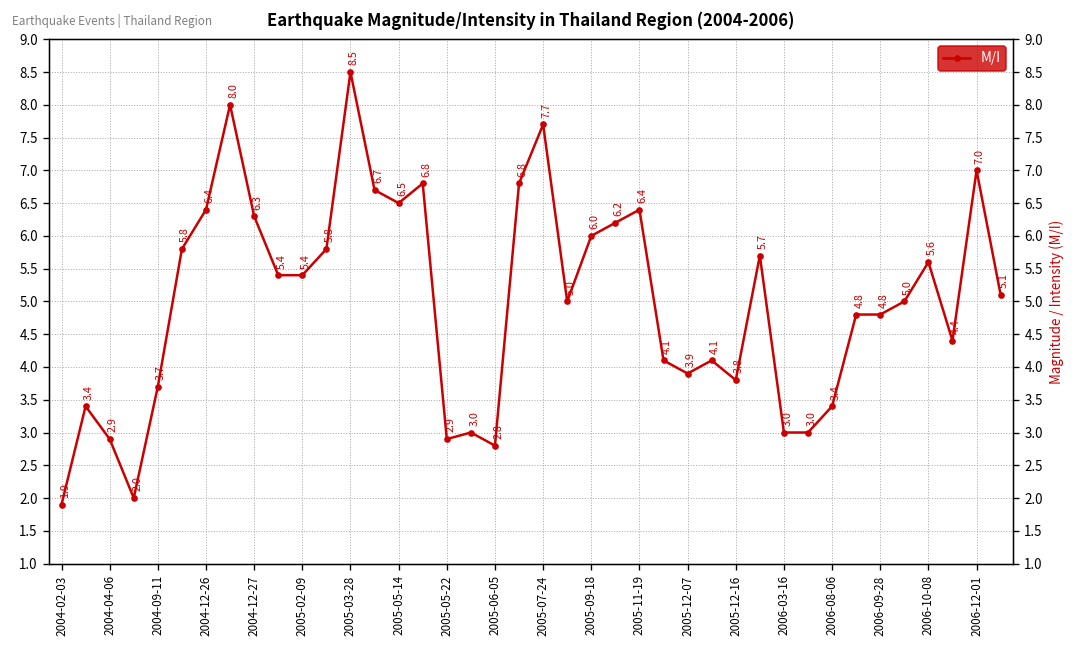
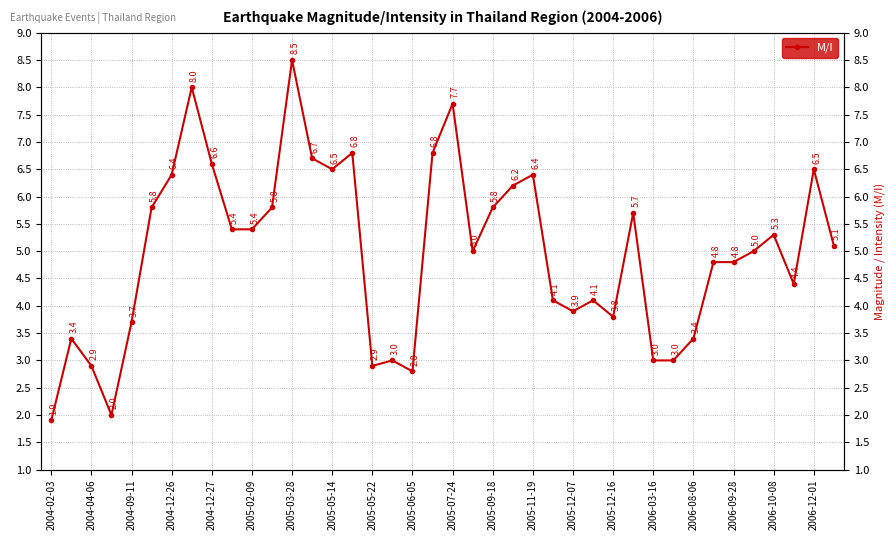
2004-12-27: 6.3 -> 6.6
2005-09-18: 6.0 -> 5.8
2006-10-08: 5.6 -> 5.3
2006-12-01: 7.0 -> 6.5
